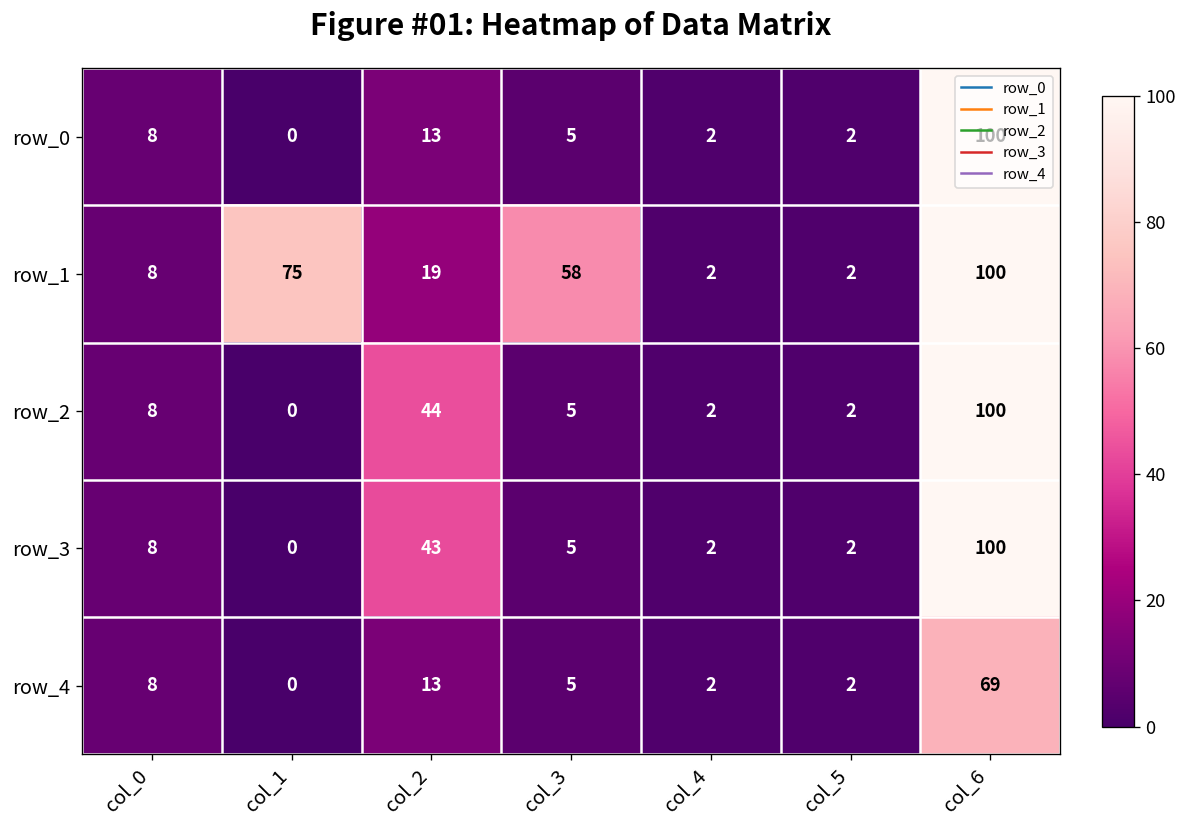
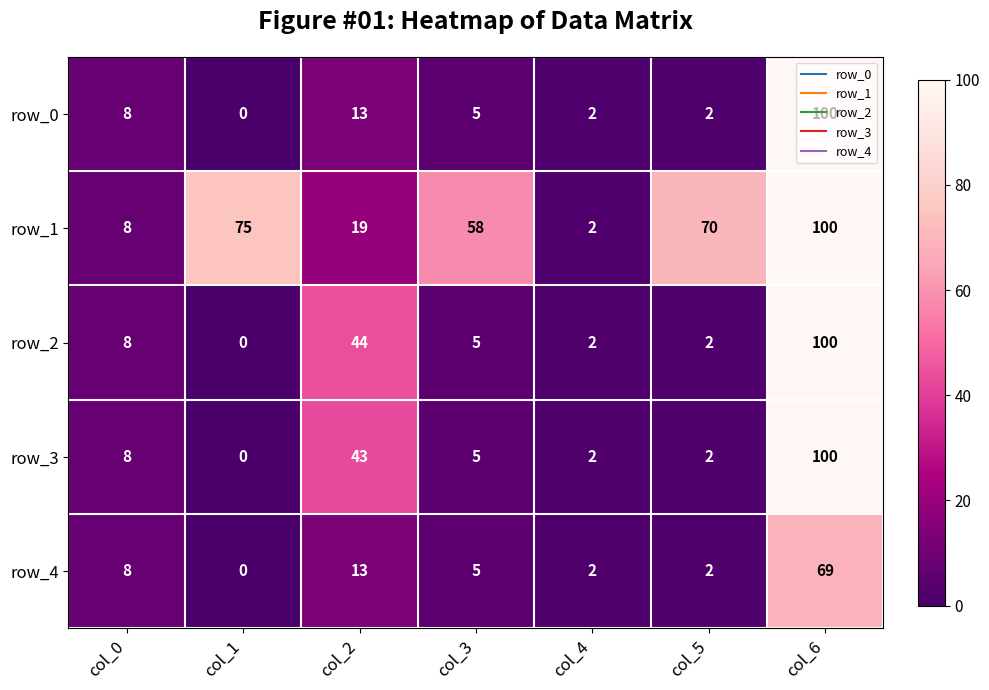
row_1, col_5: 2 -> 70
